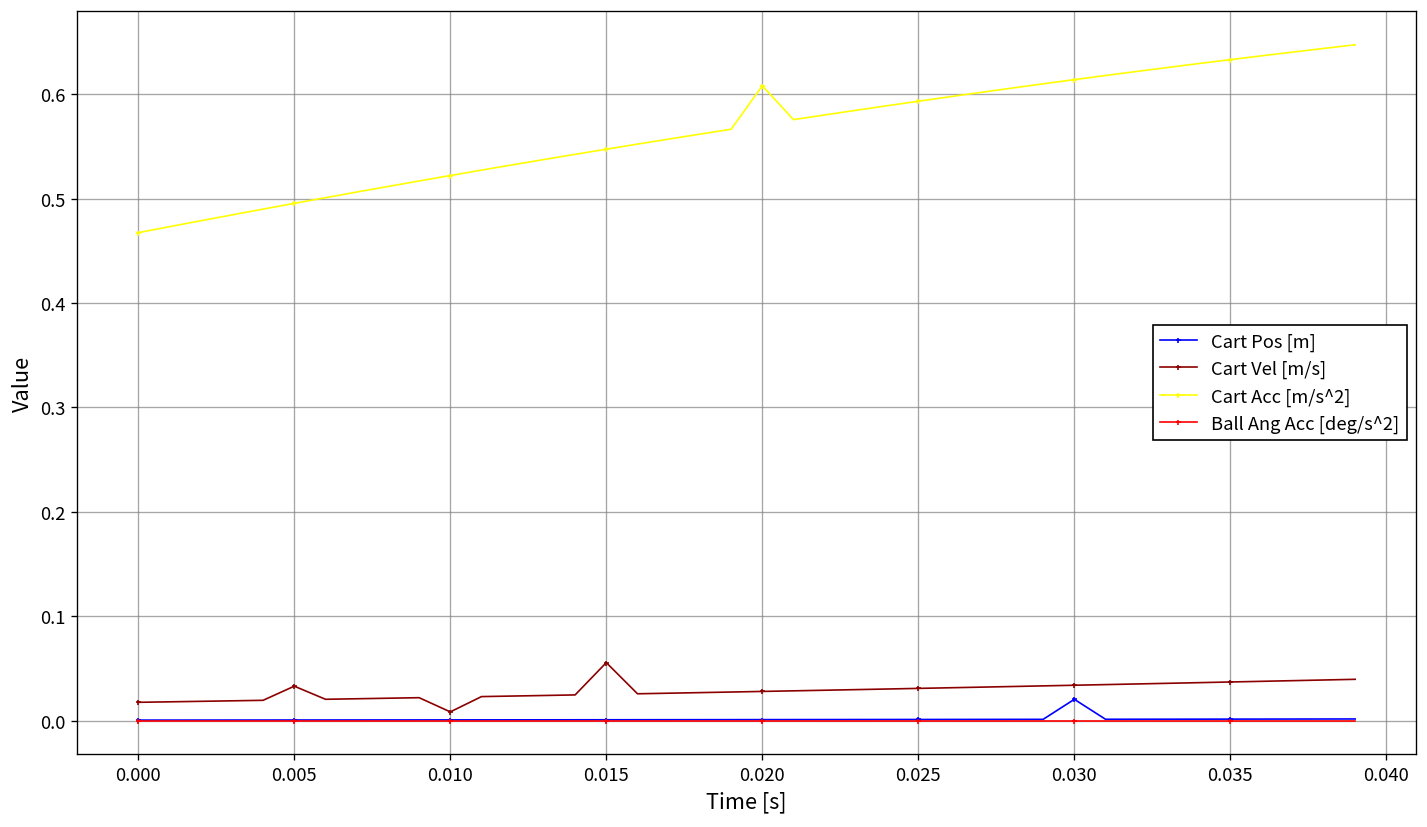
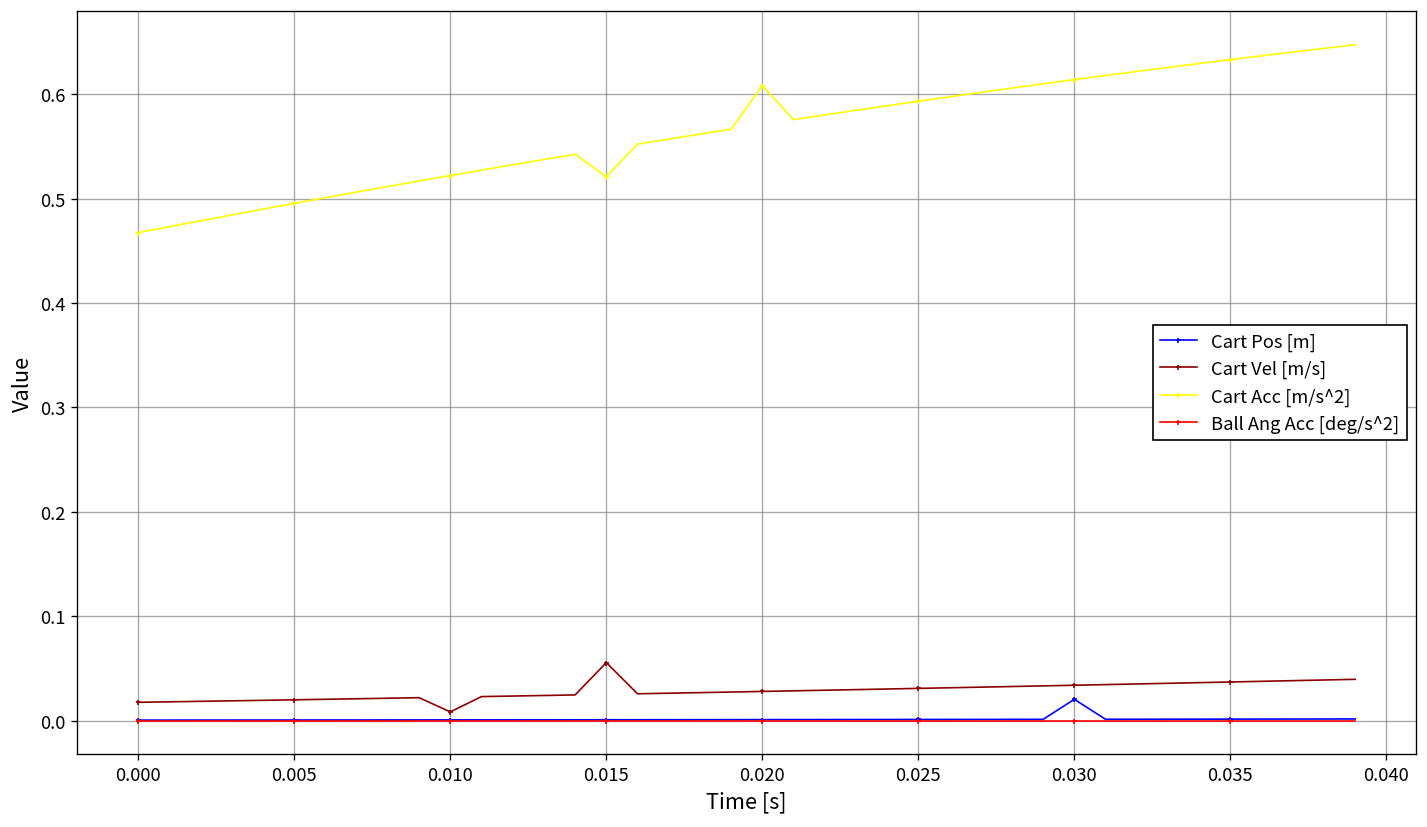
Cart Vel [m/s], 0.005: 0.03 -> 0.02
Cart Acc [m/s^2], 0.015: 0.55 -> 0.52
